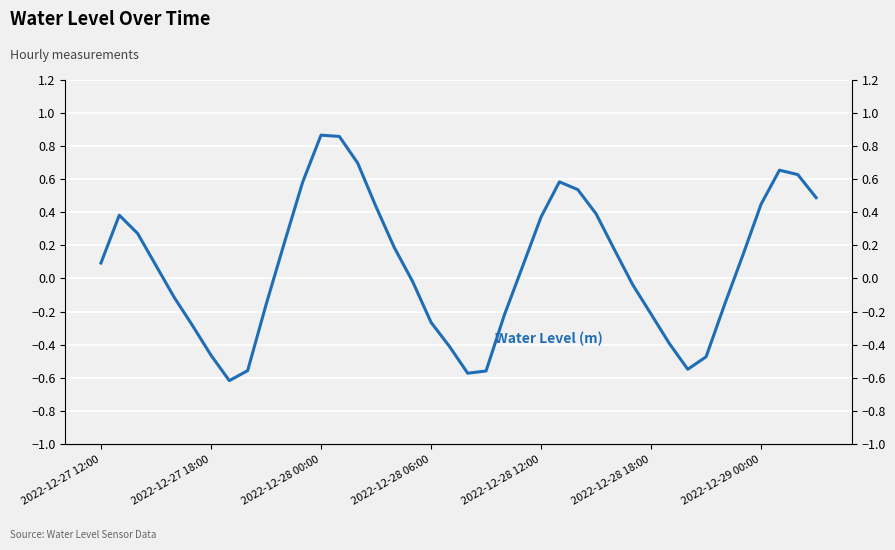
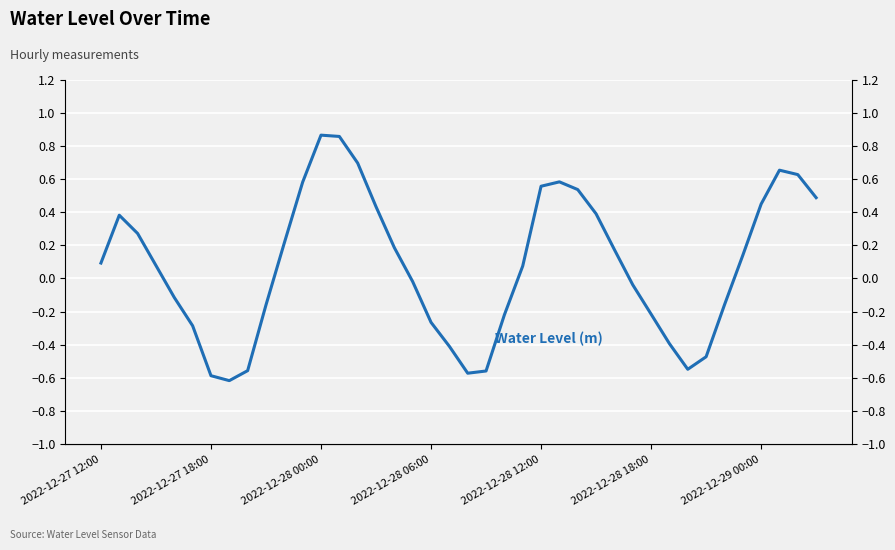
2022-12-27 18:00: -0.46 -> -0.59
2022-12-28 12:00: 0.37 -> 0.56
